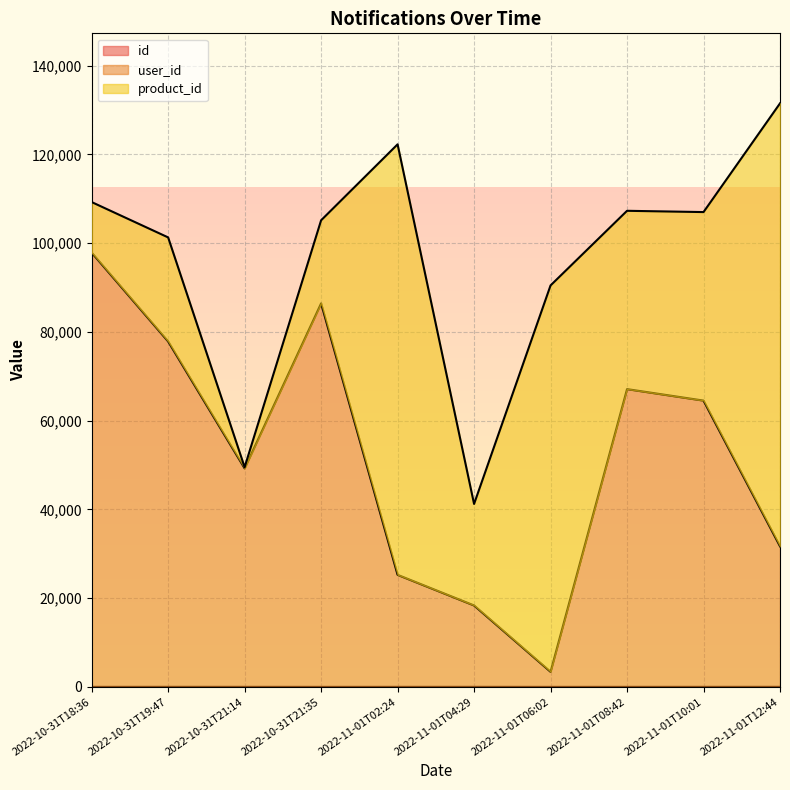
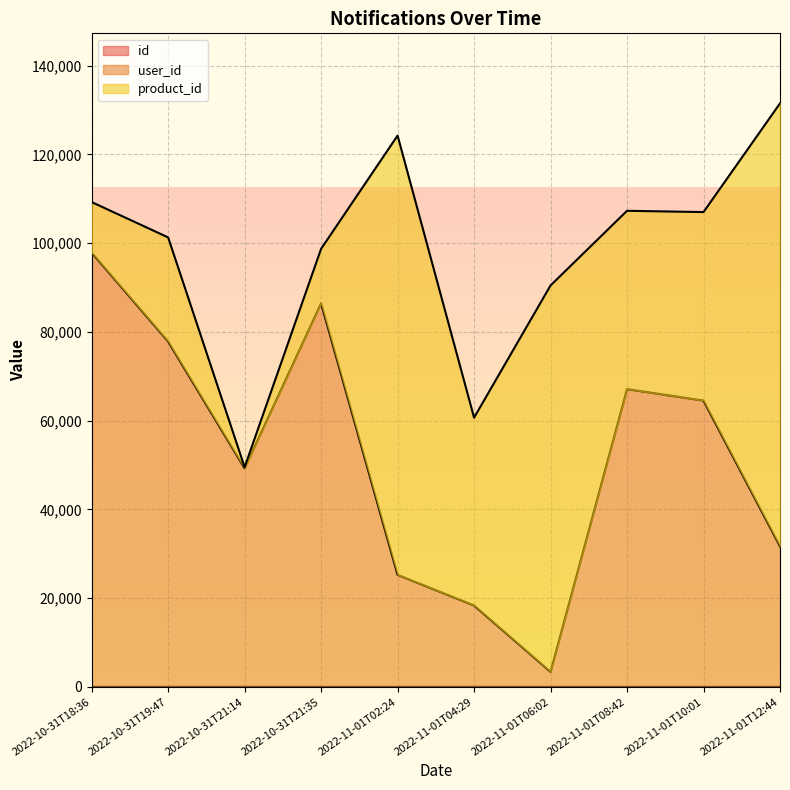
product_id, 2022-10-31T21:35: 19,000 -> 12,000
product_id, 2022-11-01T02:24: 97,000 -> 99,000
product_id, 2022-11-01T04:29: 23,000 -> 42,000
